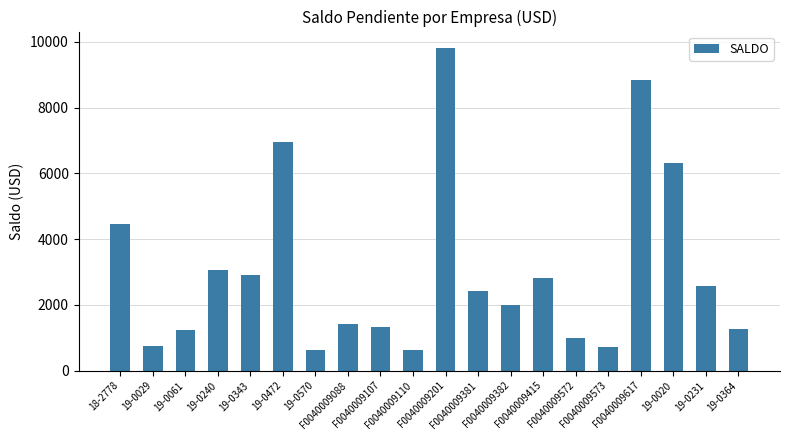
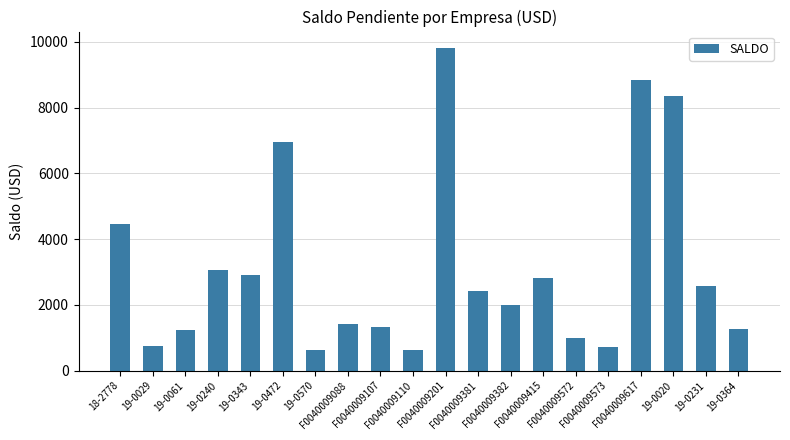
19-0020: 6300 -> 8300
